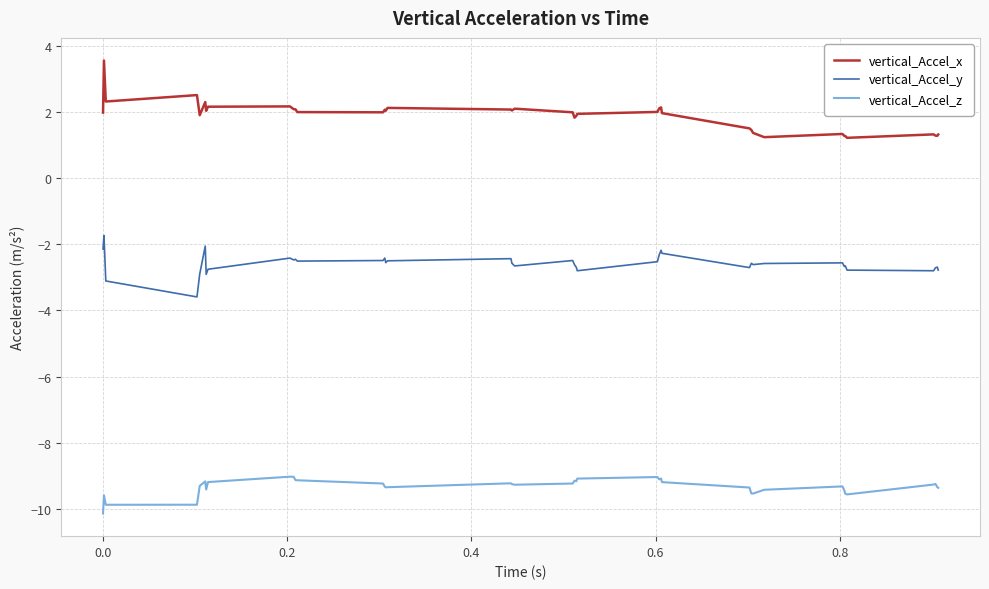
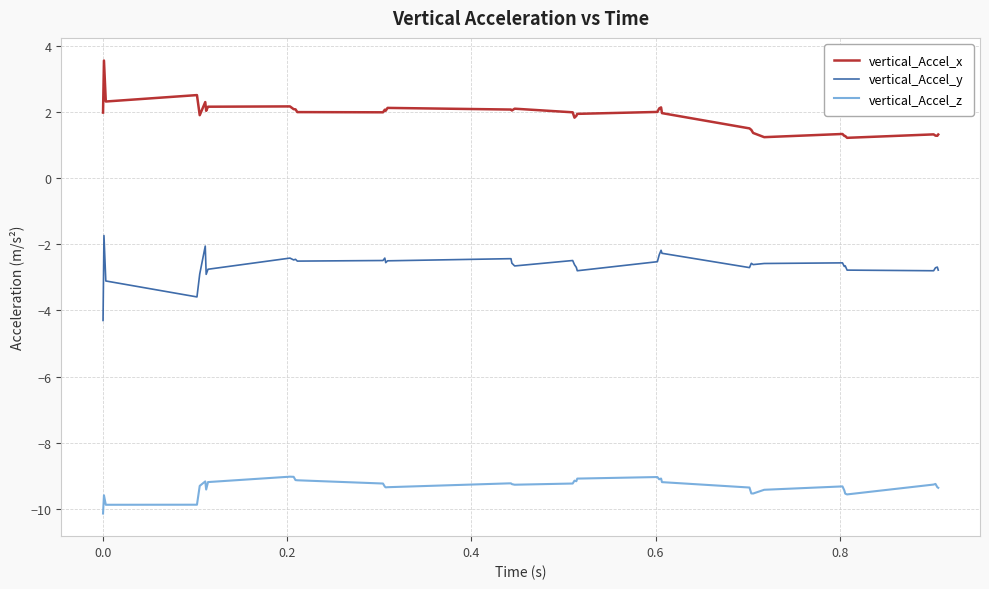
vertical_Accel_y, 0.0: -2.1 -> -4.3
